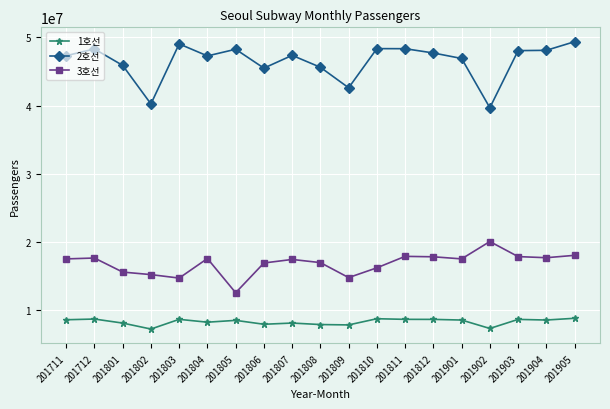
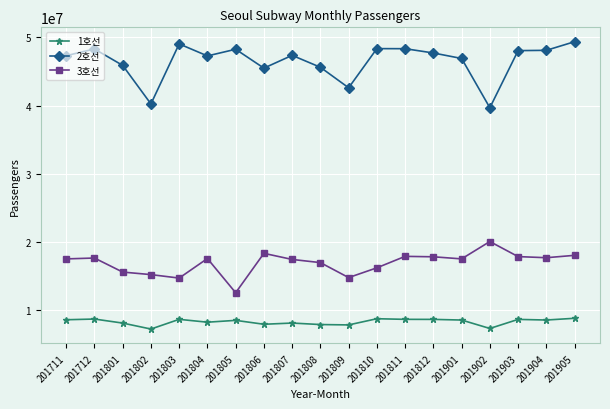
3호선, 201806: 17000000 -> 18000000
